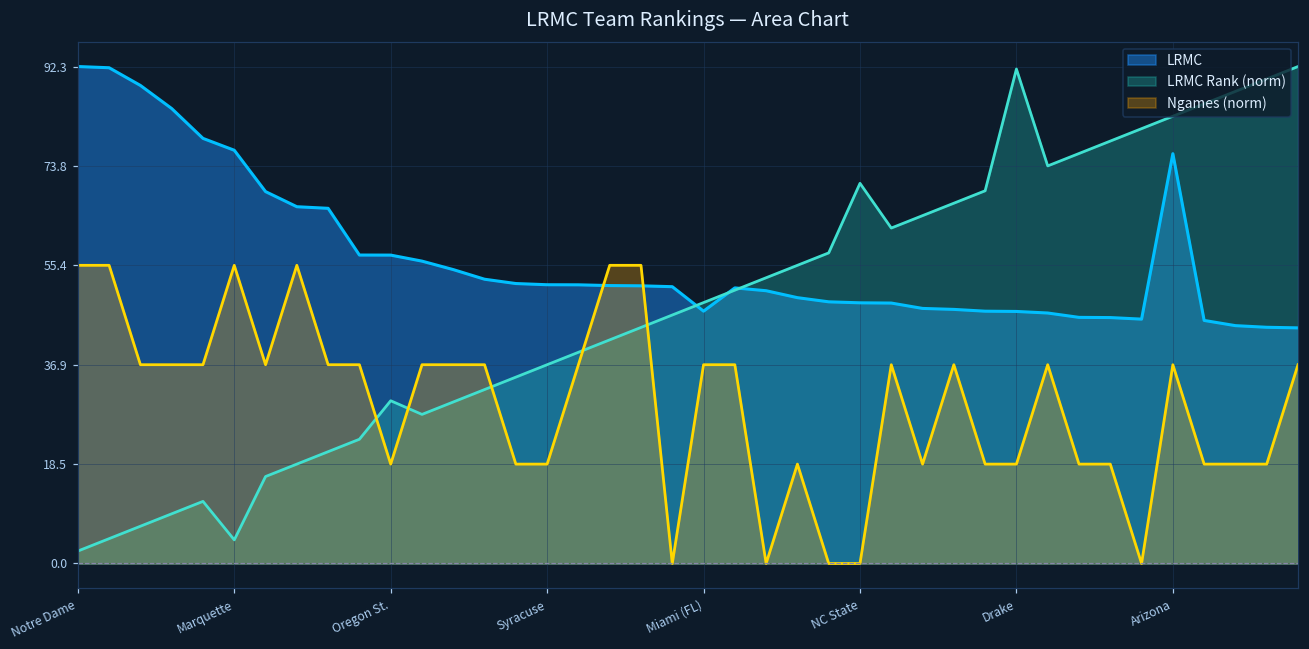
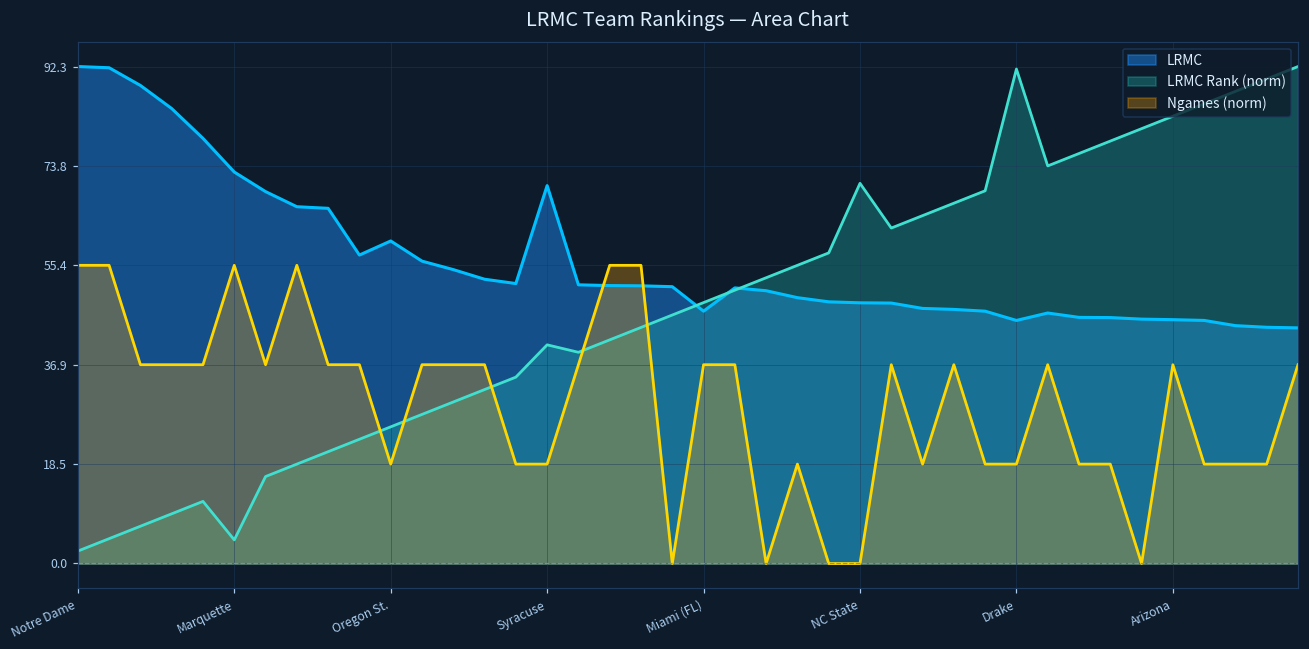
LRMC, Marquette: 77 -> 73
LRMC, Oregon St.: 57 -> 60
LRMC Rank (norm), Oregon St.: 30 -> 25
LRMC, Syracuse: 52 -> 70
LRMC Rank (norm), Syracuse: 37 -> 41
LRMC, Drake: 47 -> 45
LRMC, Arizona: 76 -> 45
